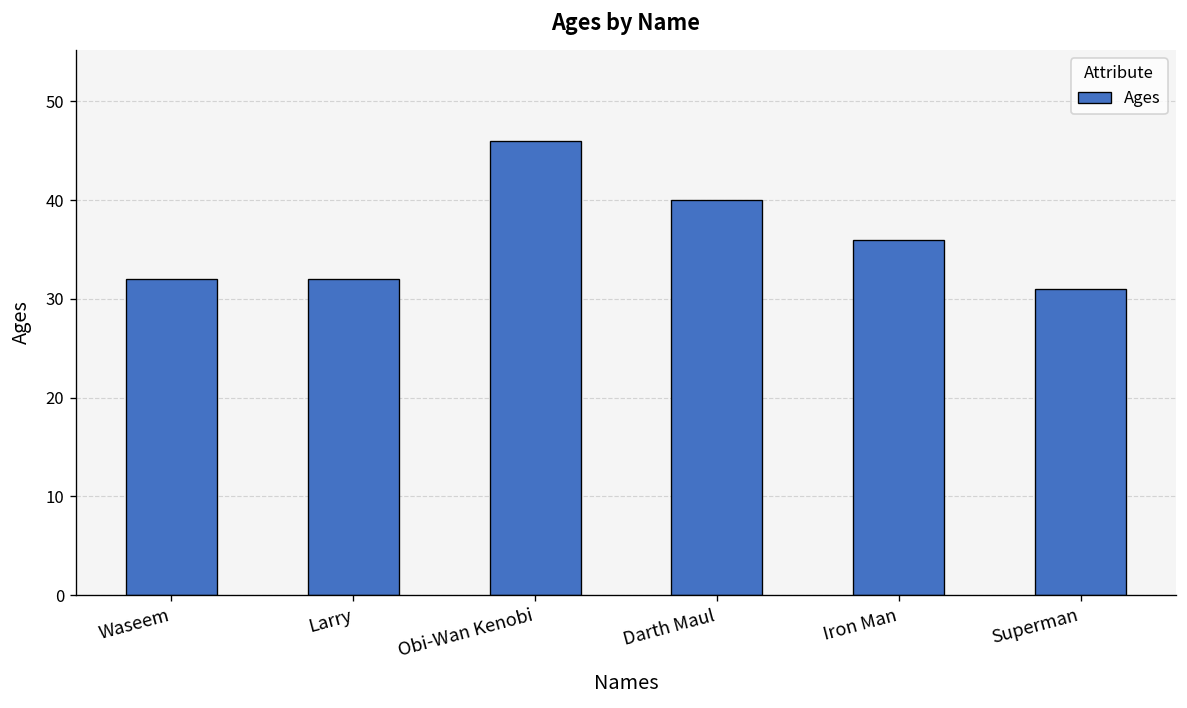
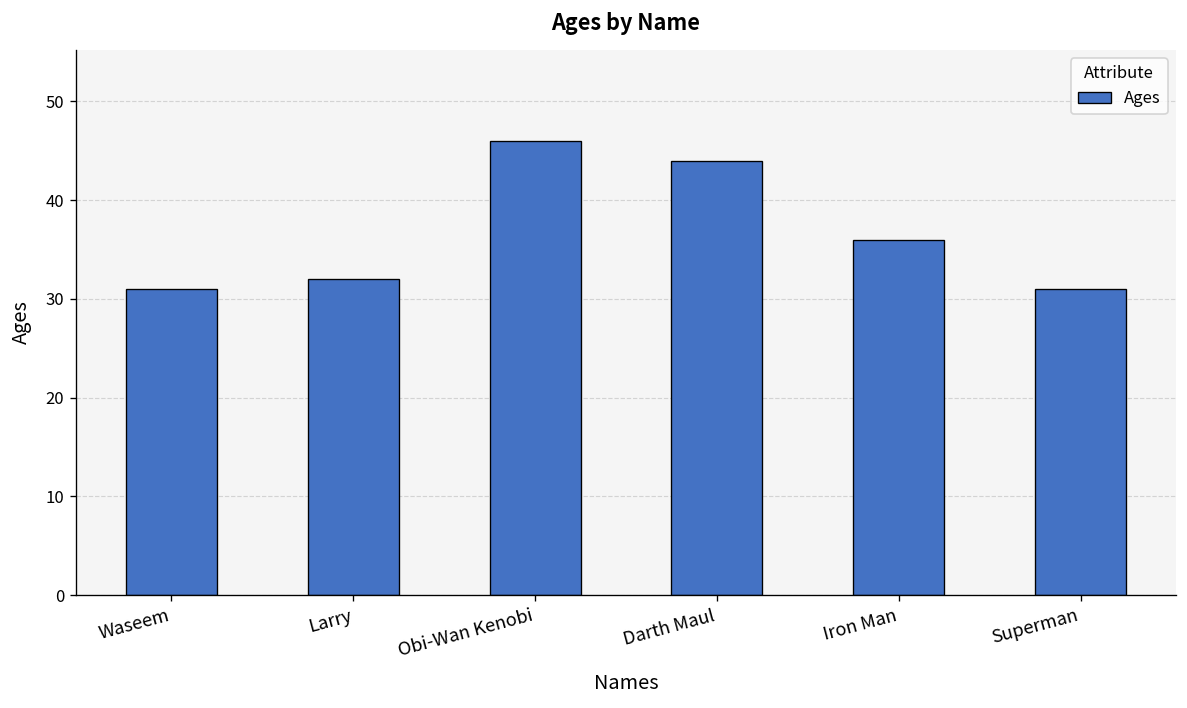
Waseem: 32 -> 31
Darth Maul: 40 -> 44
